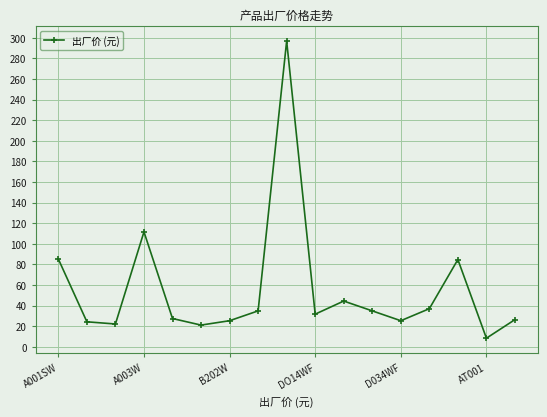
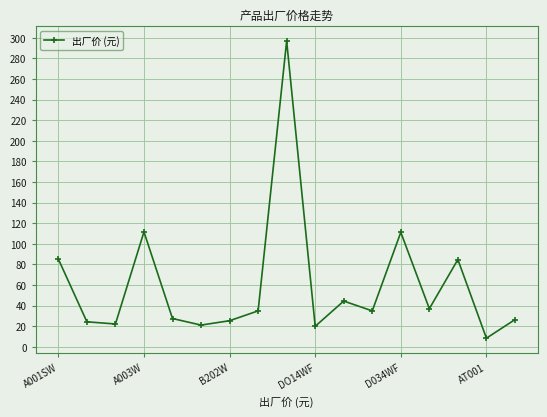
DO14WF: 32 -> 20
D034WF: 25 -> 111
